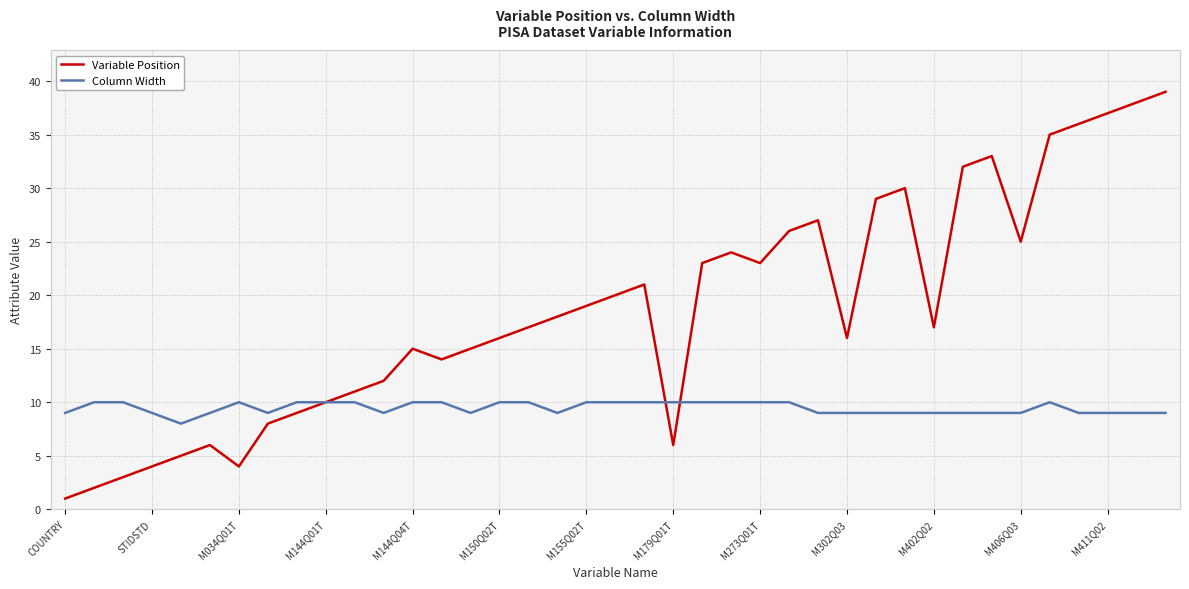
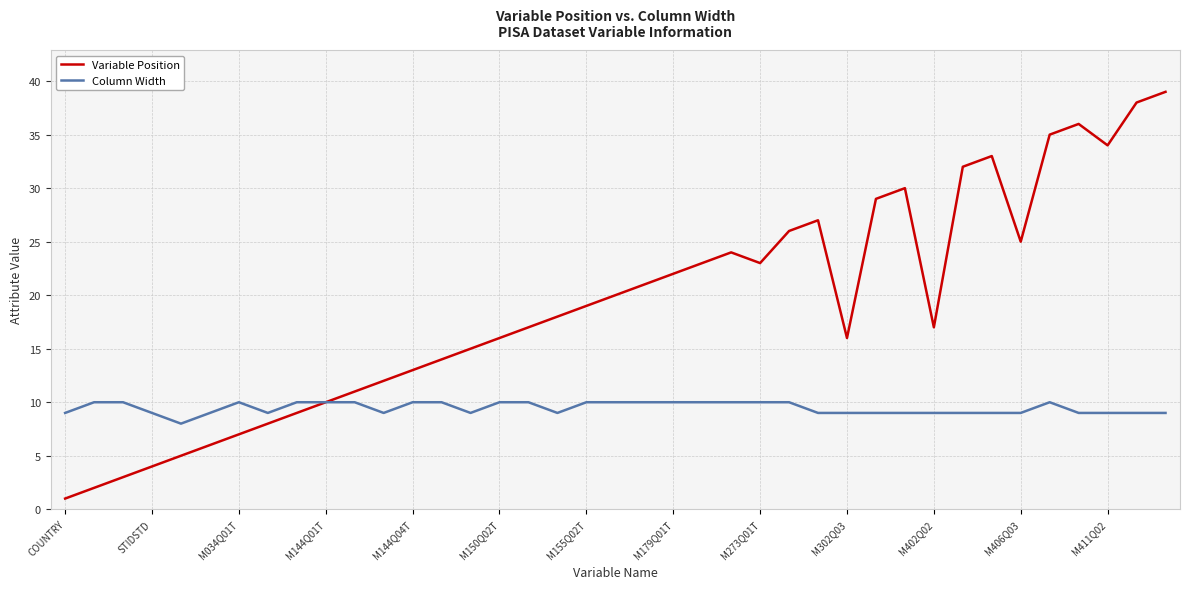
Variable Position, M034Q01T: 4 -> 7
Variable Position, M144Q04T: 15 -> 13
Variable Position, M179Q01T: 6 -> 22
Variable Position, M411Q02: 37 -> 34
